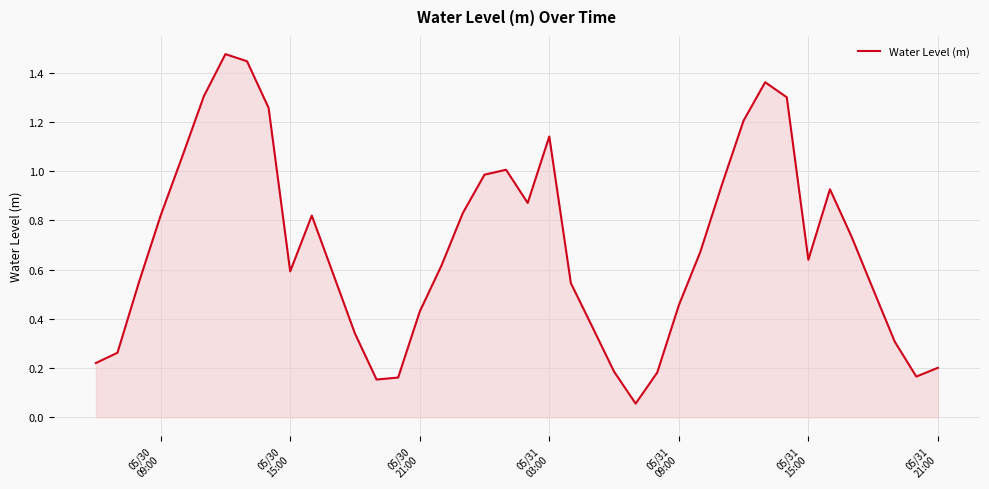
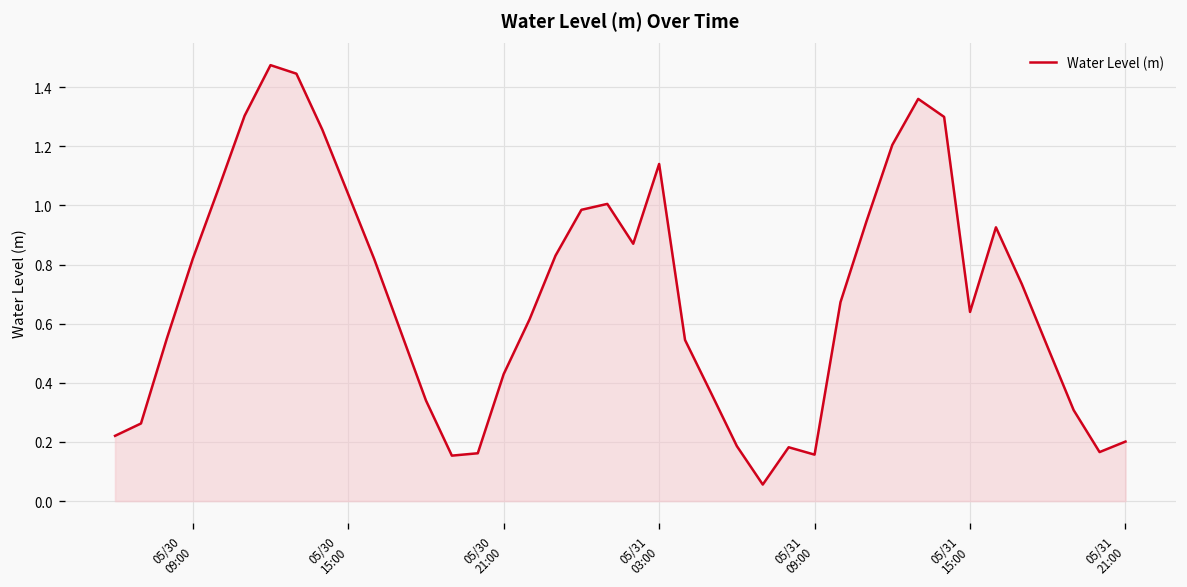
05/30 15:00: 0.59 -> 1.04
05/31 09:00: 0.46 -> 0.16
